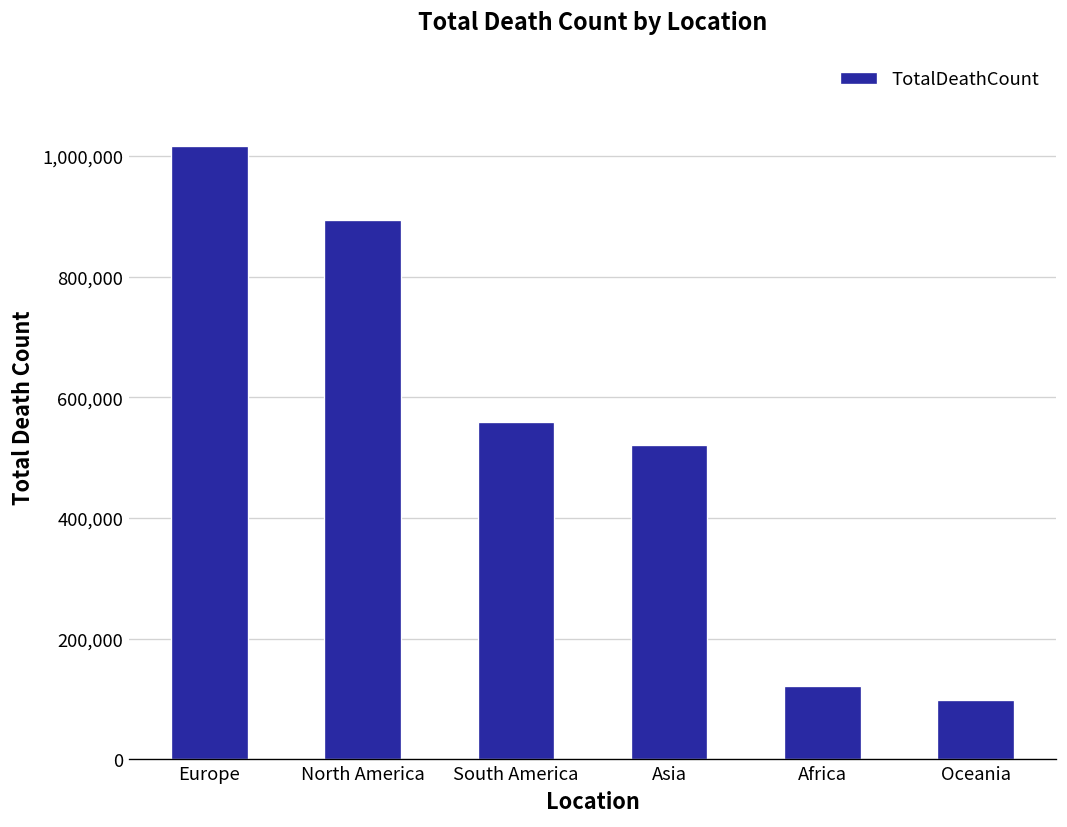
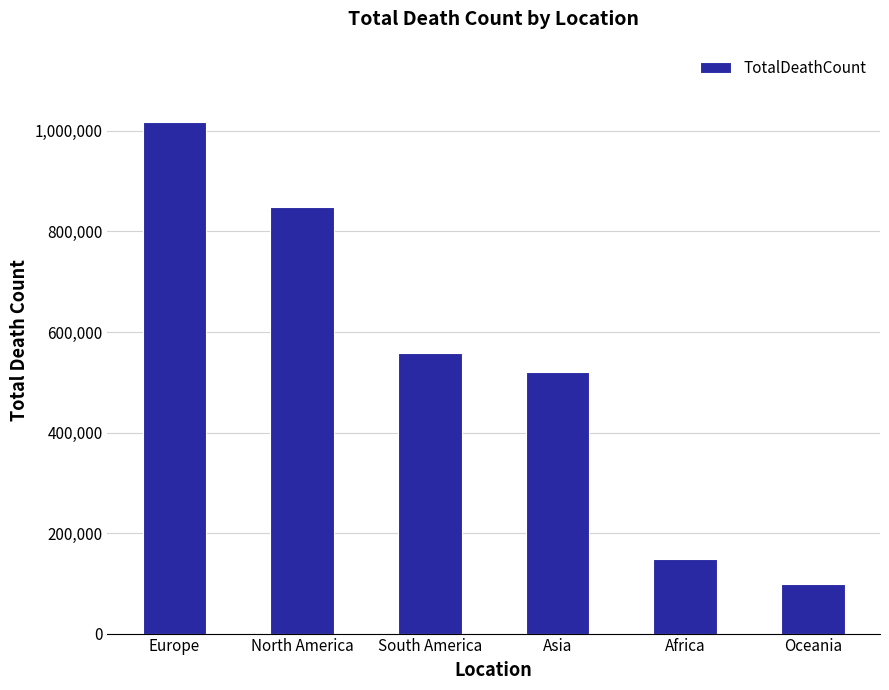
North America: 890,000 -> 850,000
Africa: 120,000 -> 150,000
